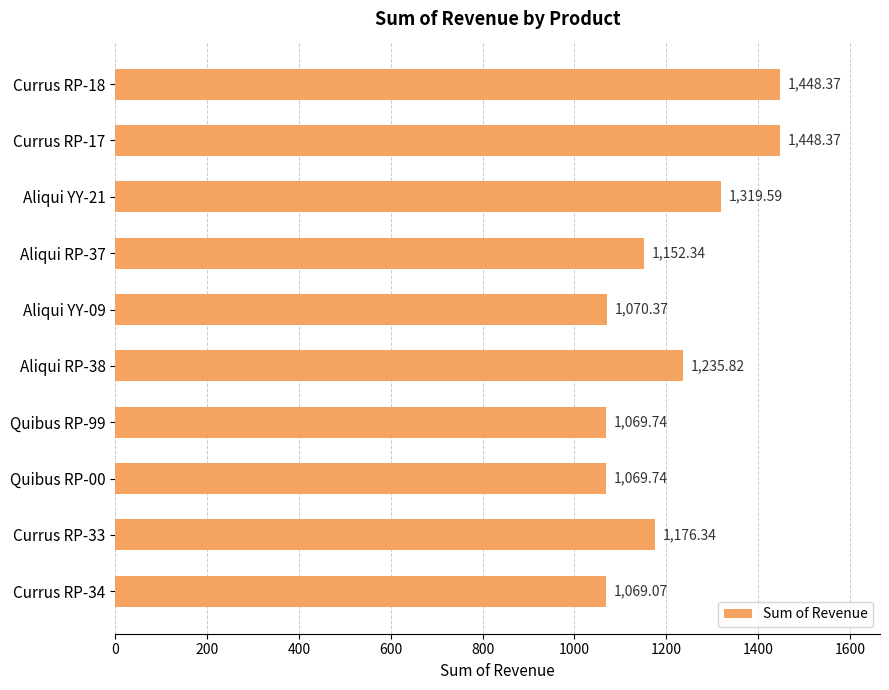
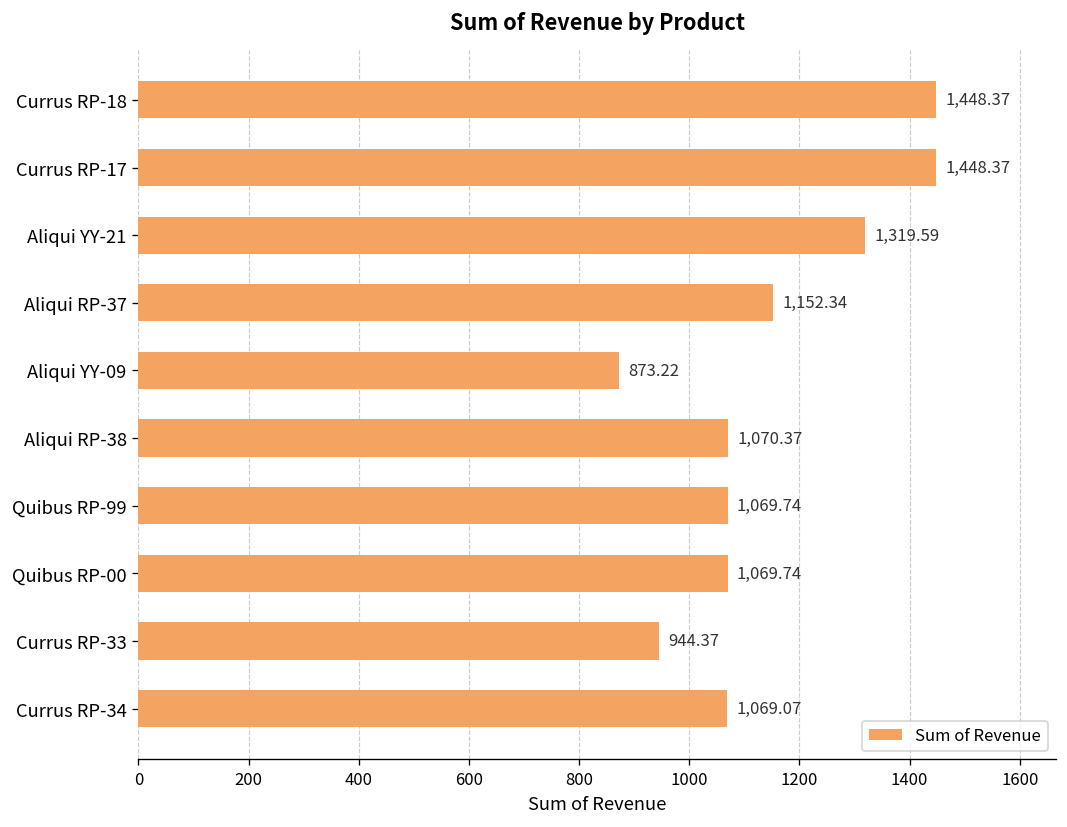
Aliqui YY-09: 1,070.37 -> 873.22
Aliqui RP-38: 1,235.82 -> 1,070.37
Currus RP-33: 1,176.34 -> 944.37
